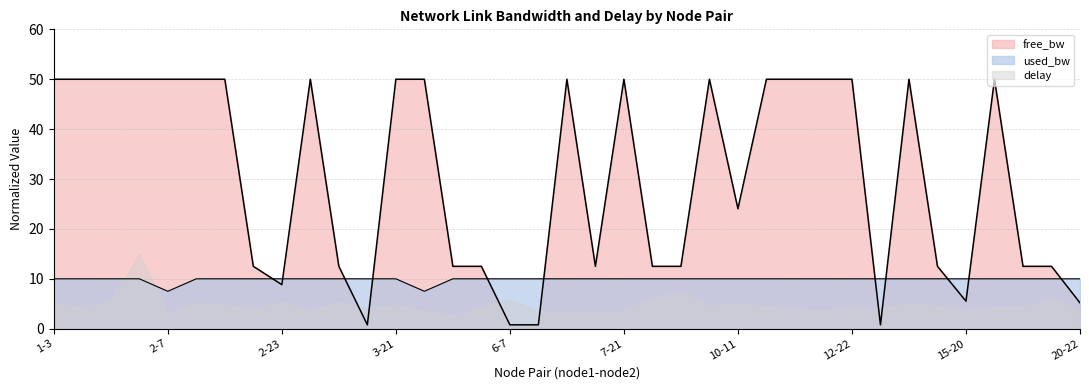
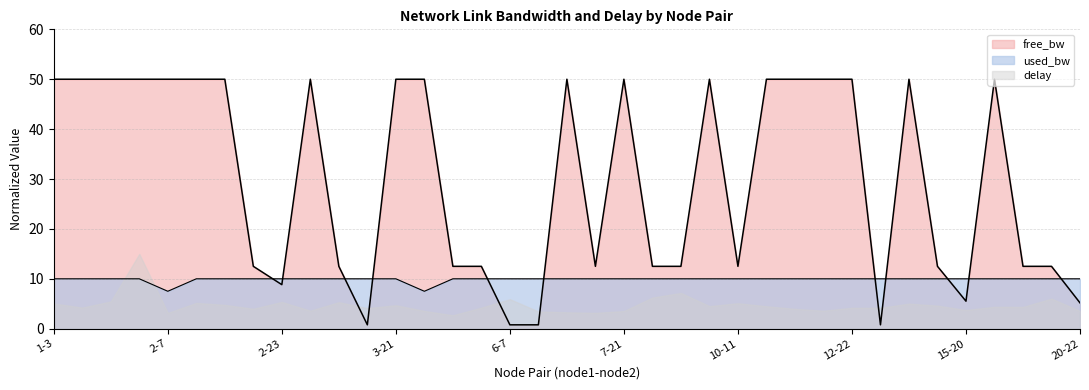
free_bw, 10-11: 24 -> 12
